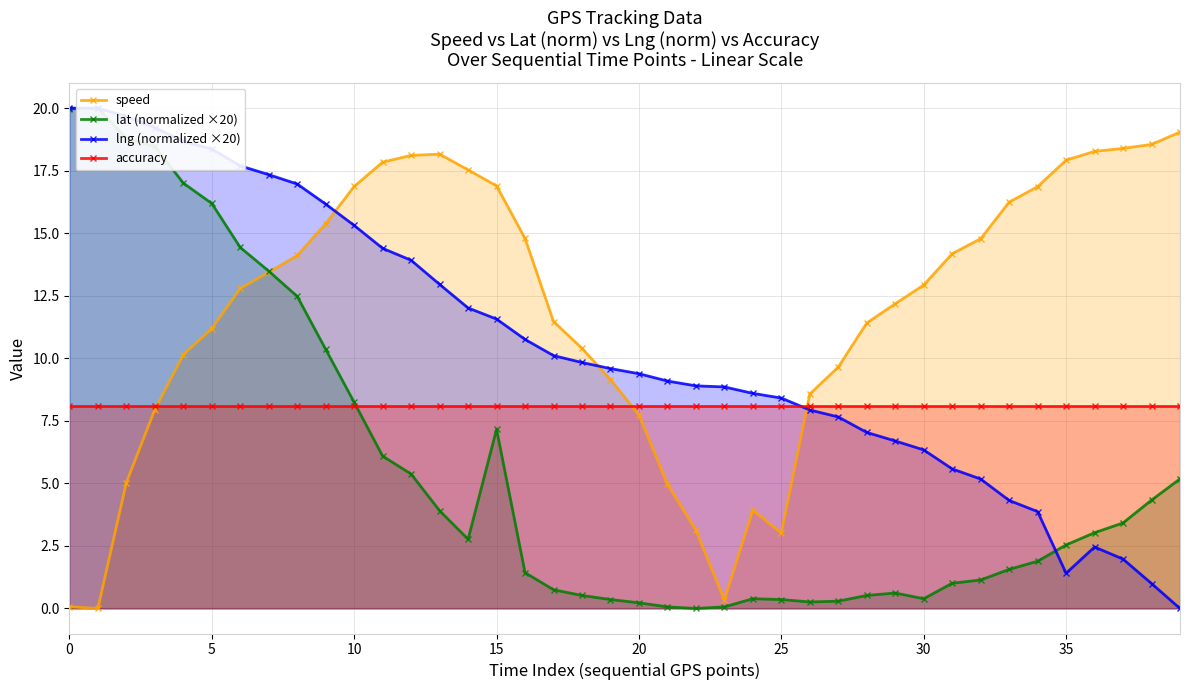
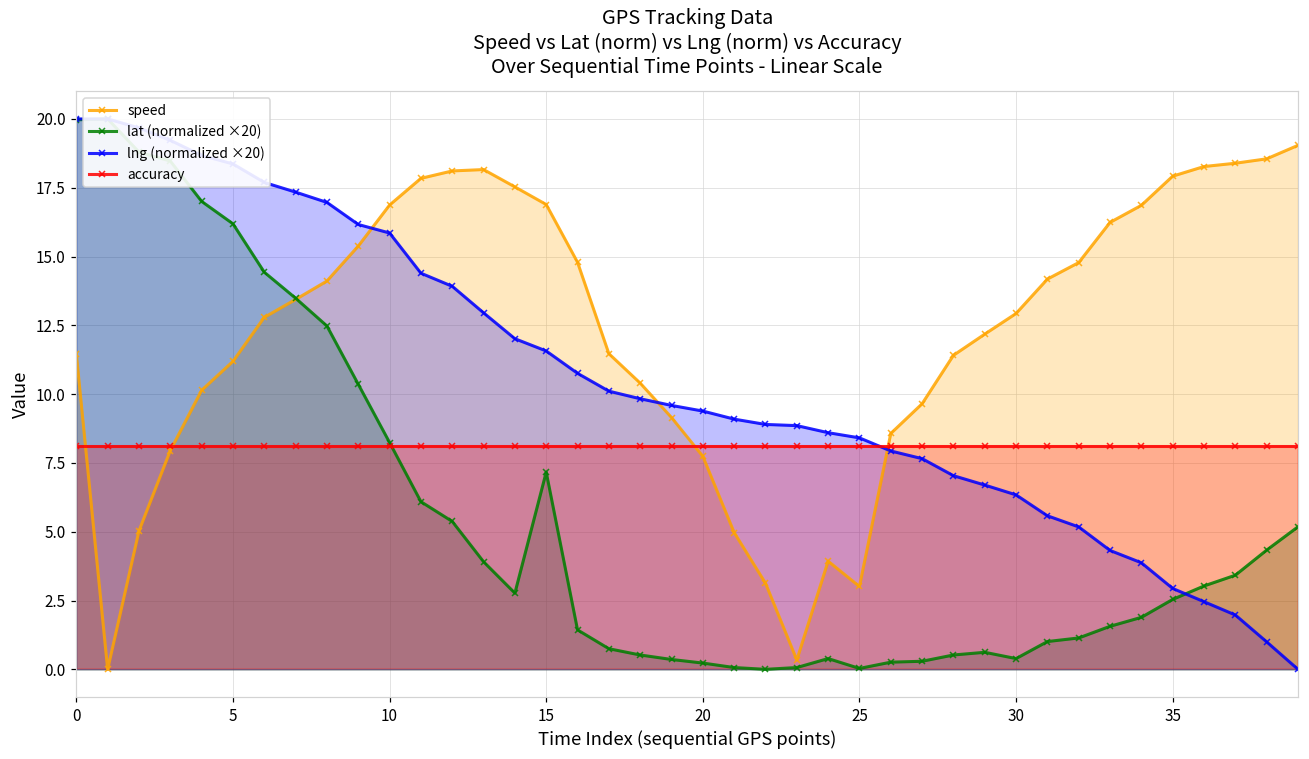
speed, 0: 0.1 -> 11.5
lng (normalized ×20), 10: 15.3 -> 15.9
lat (normalized ×20), 25: 0.4 -> 0.0
lng (normalized ×20), 35: 1.4 -> 2.9
